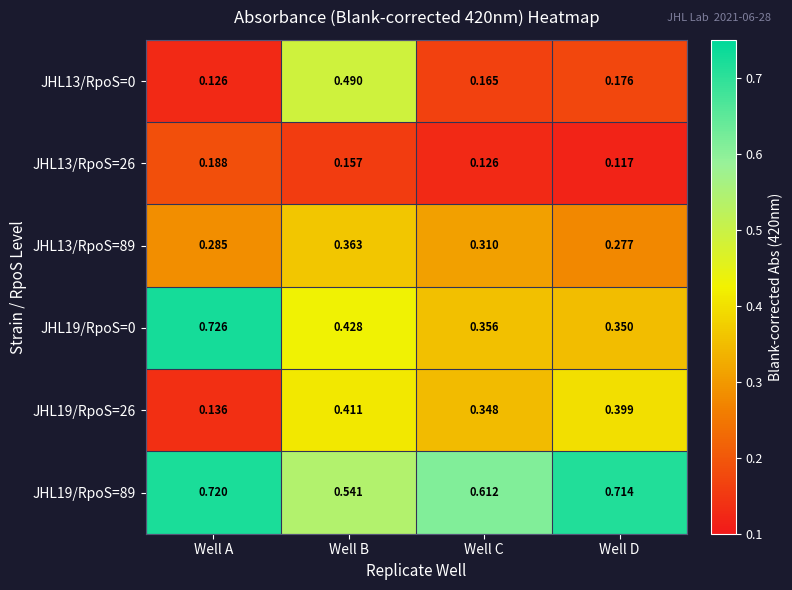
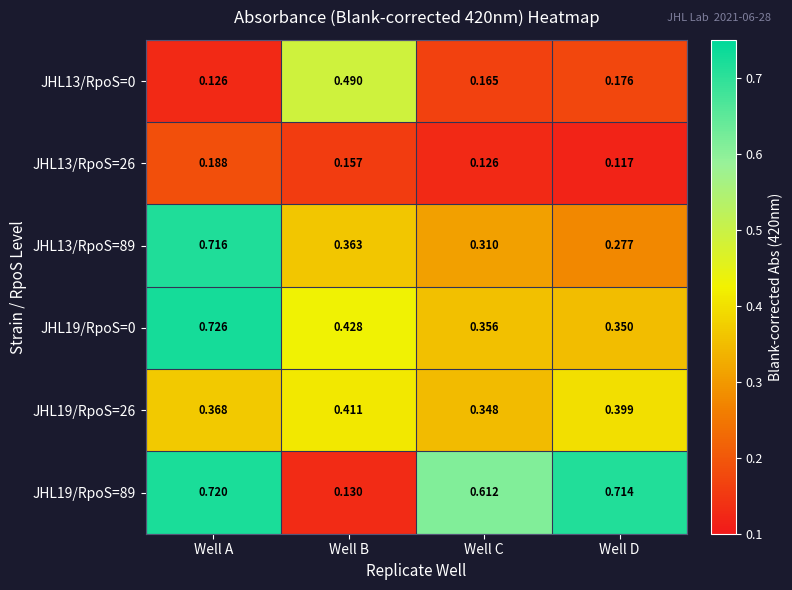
JHL13/RpoS=89, Well A: 0.285 -> 0.716
JHL19/RpoS=26, Well A: 0.136 -> 0.368
JHL19/RpoS=89, Well B: 0.541 -> 0.130
